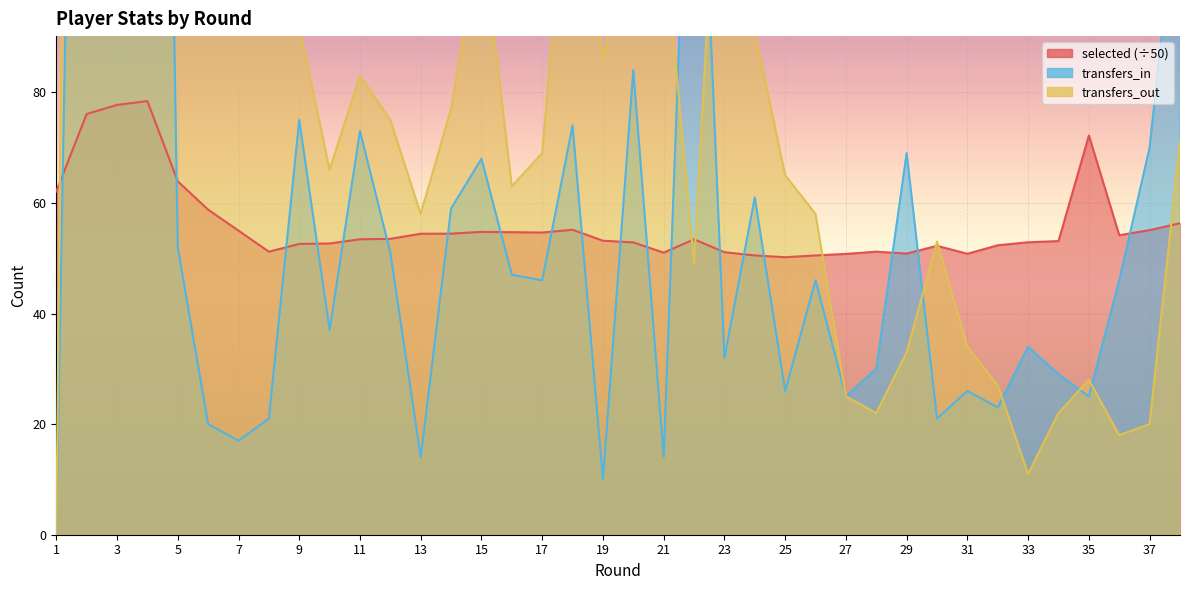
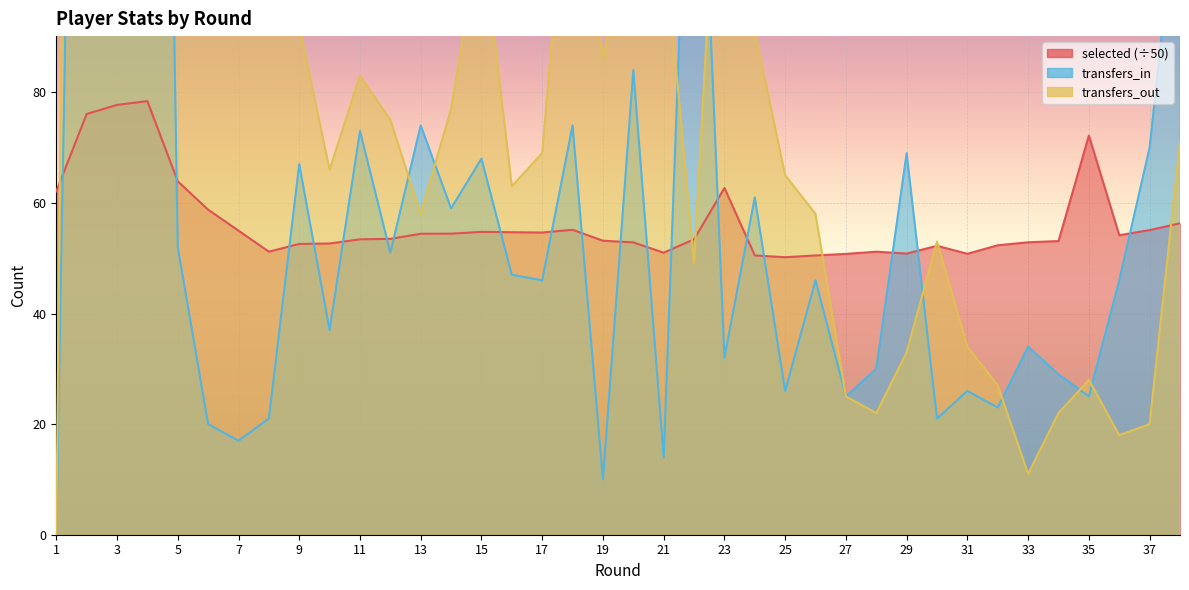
transfers_in, 9: 75 -> 67
transfers_in, 13: 14 -> 74
selected (÷50), 23: 51 -> 63
